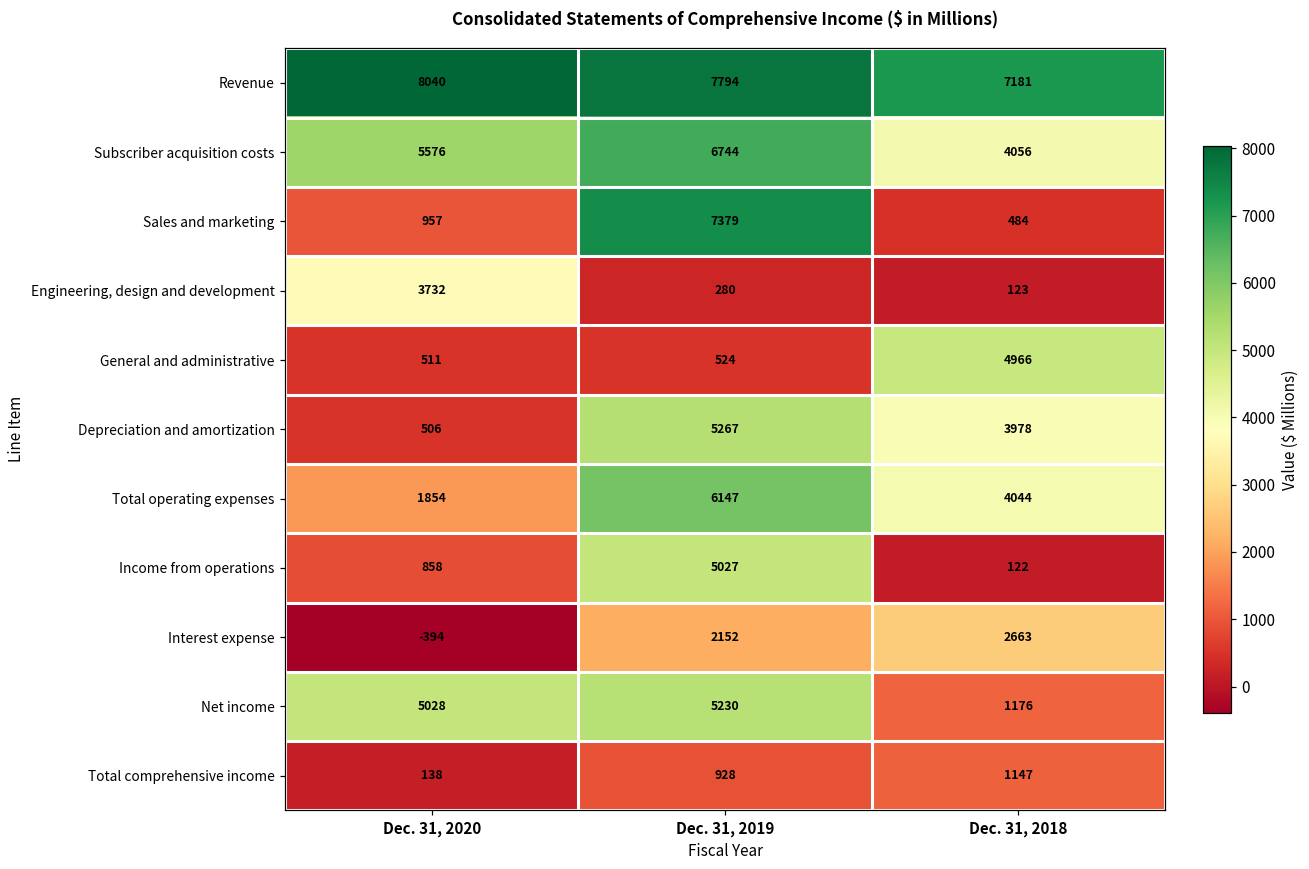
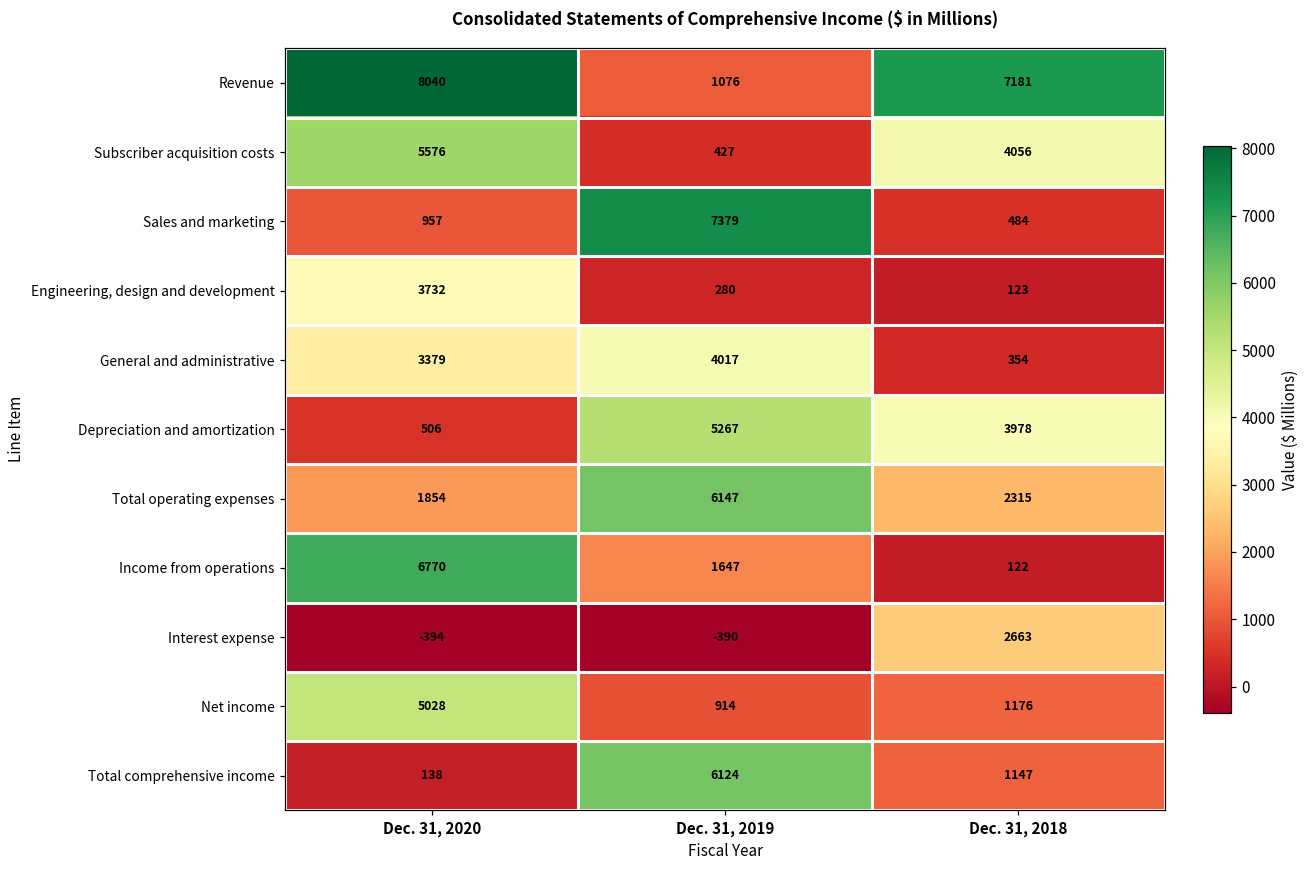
Revenue, Dec. 31, 2019: 7794 -> 1076
Subscriber acquisition costs, Dec. 31, 2019: 6744 -> 427
General and administrative, Dec. 31, 2020: 511 -> 3379
General and administrative, Dec. 31, 2019: 524 -> 4017
General and administrative, Dec. 31, 2018: 4966 -> 354
Total operating expenses, Dec. 31, 2018: 4044 -> 2315
Income from operations, Dec. 31, 2020: 858 -> 6770
Income from operations, Dec. 31, 2019: 5027 -> 1647
Interest expense, Dec. 31, 2019: 2152 -> -390
Net income, Dec. 31, 2019: 5230 -> 914
Total comprehensive income, Dec. 31, 2019: 928 -> 6124
